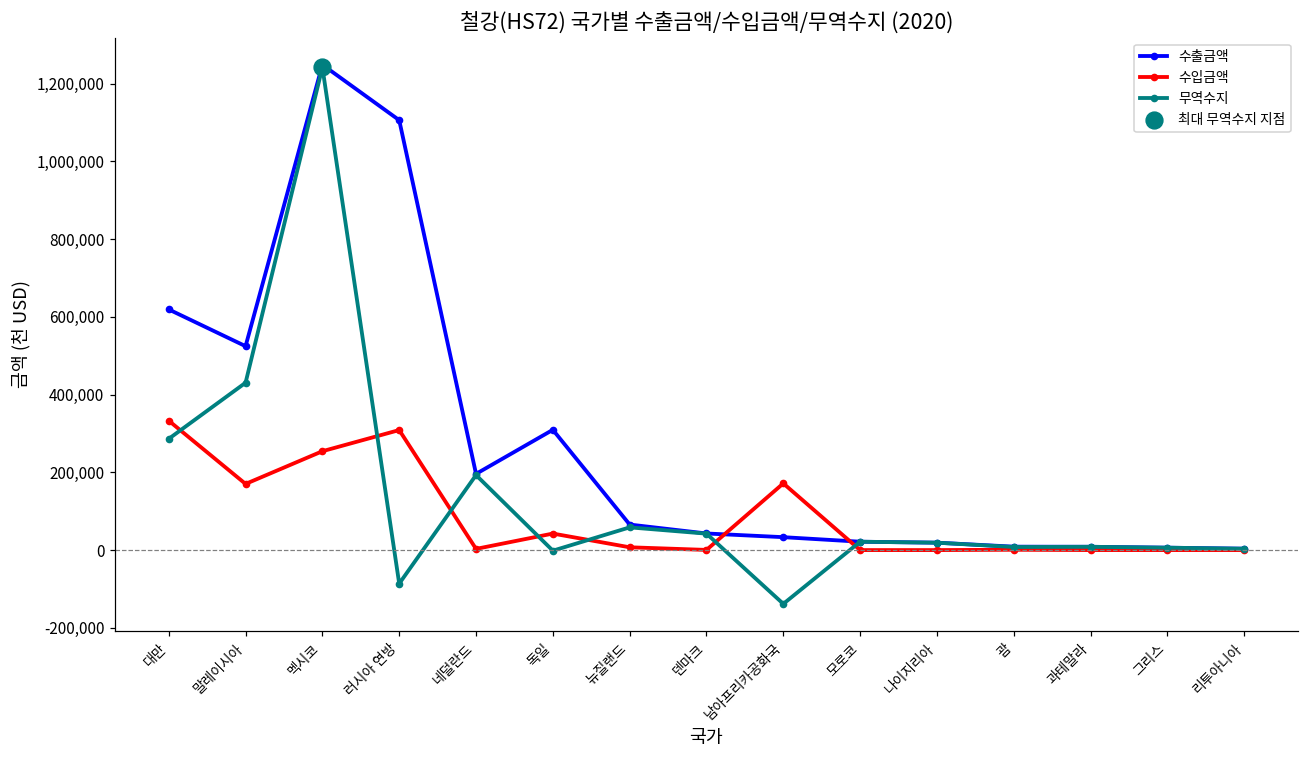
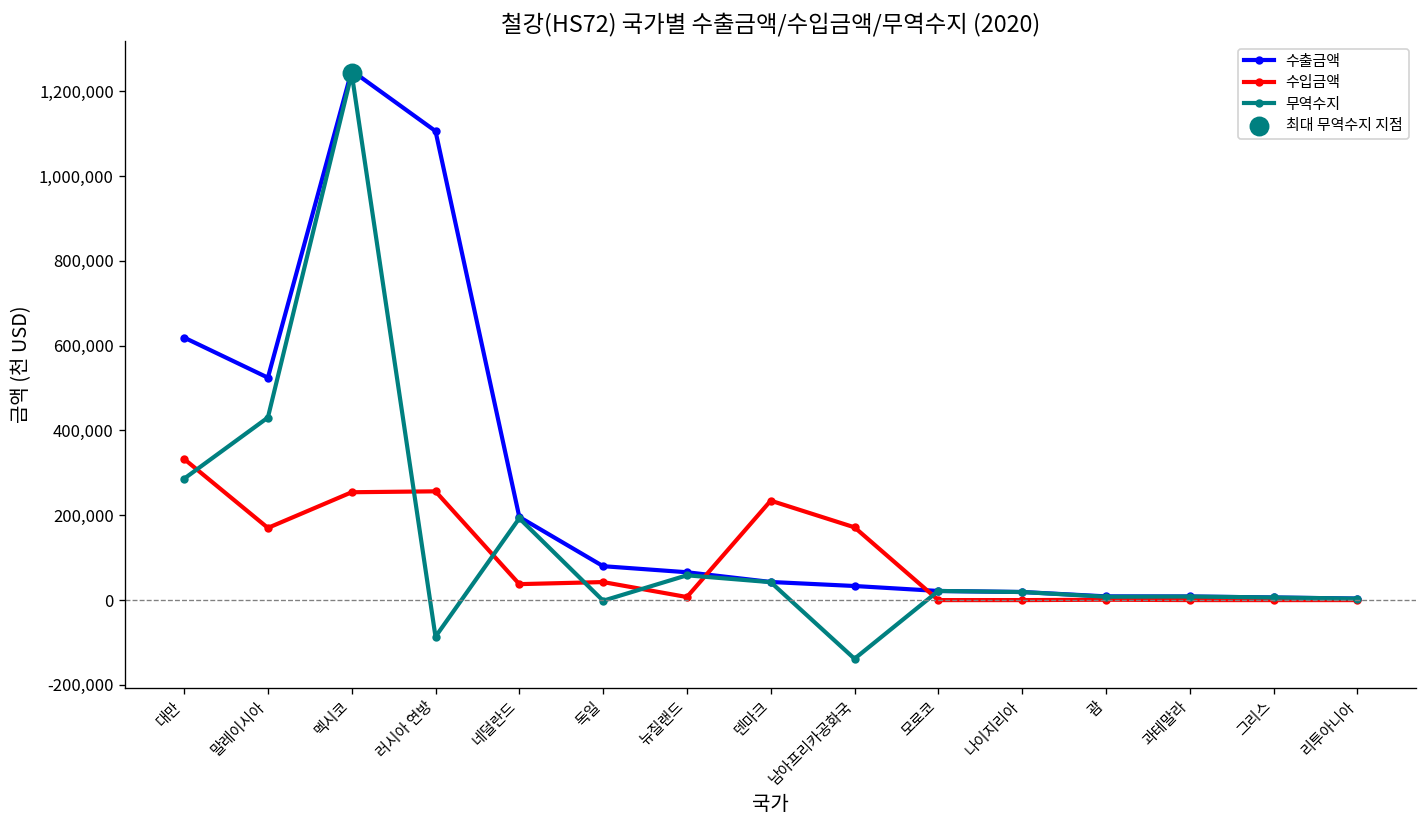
수입금액, 러시아 연방: 310,000 -> 260,000
수입금액, 네덜란드: 0 -> 40,000
수출금액, 독일: 310,000 -> 80,000
수입금액, 덴마크: 0 -> 230,000
